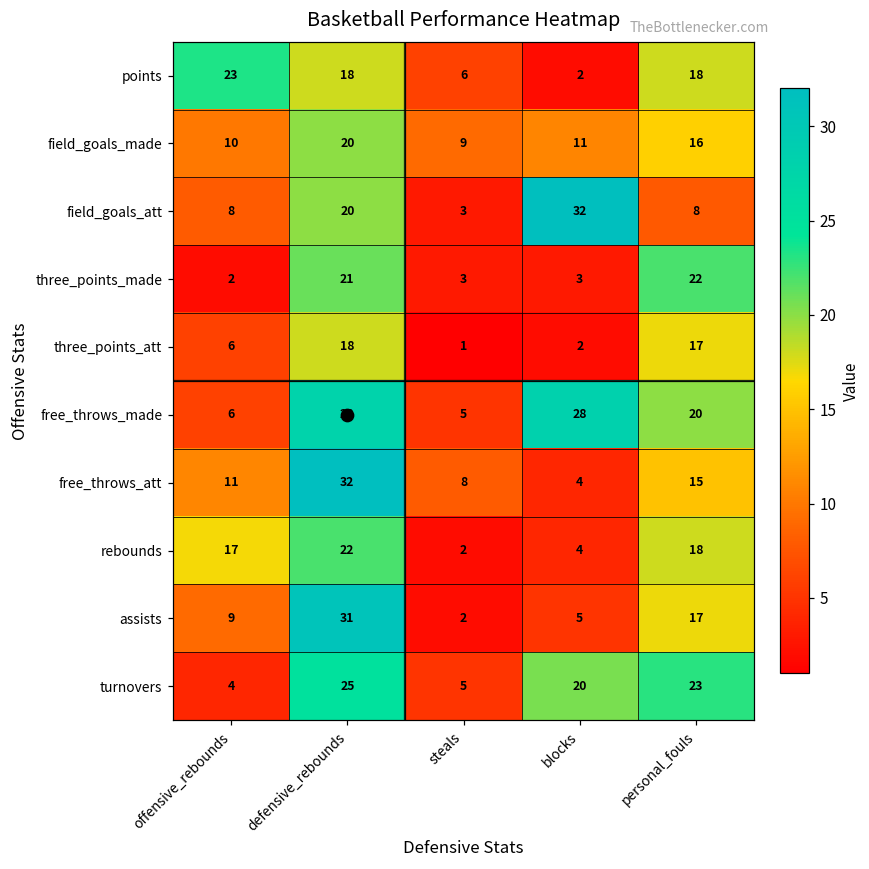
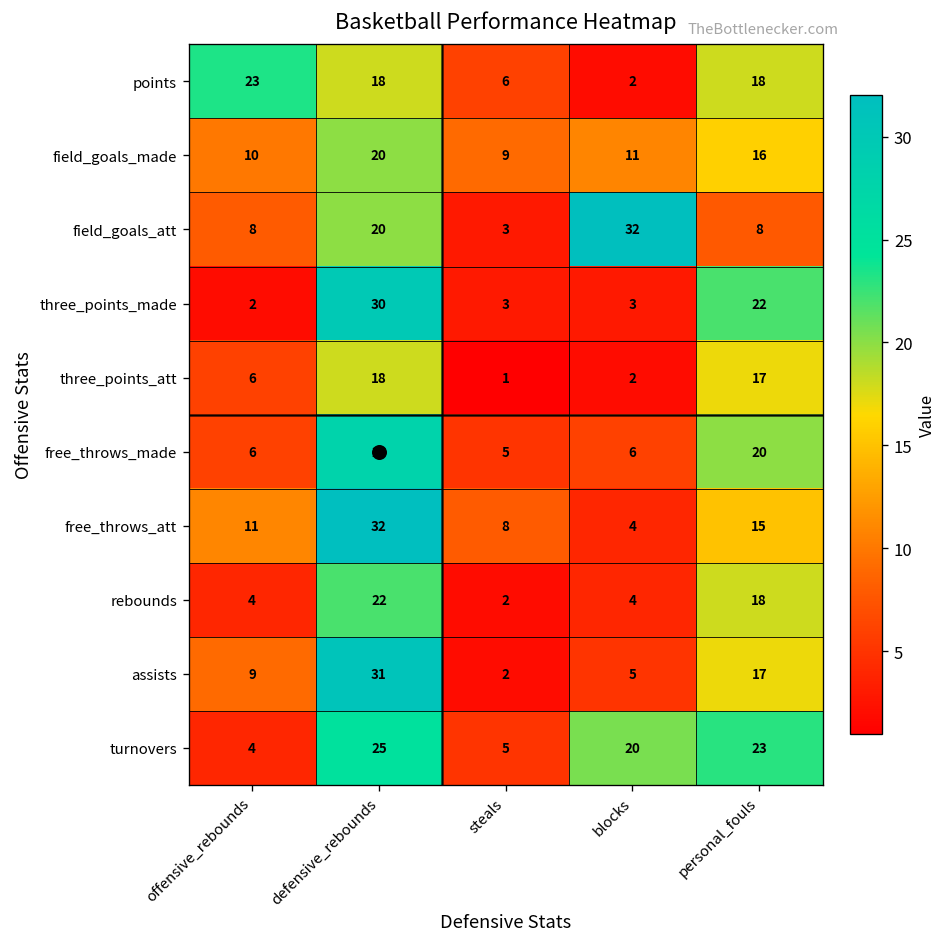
three_points_made, defensive_rebounds: 21 -> 30
free_throws_made, blocks: 28 -> 6
rebounds, offensive_rebounds: 17 -> 4
